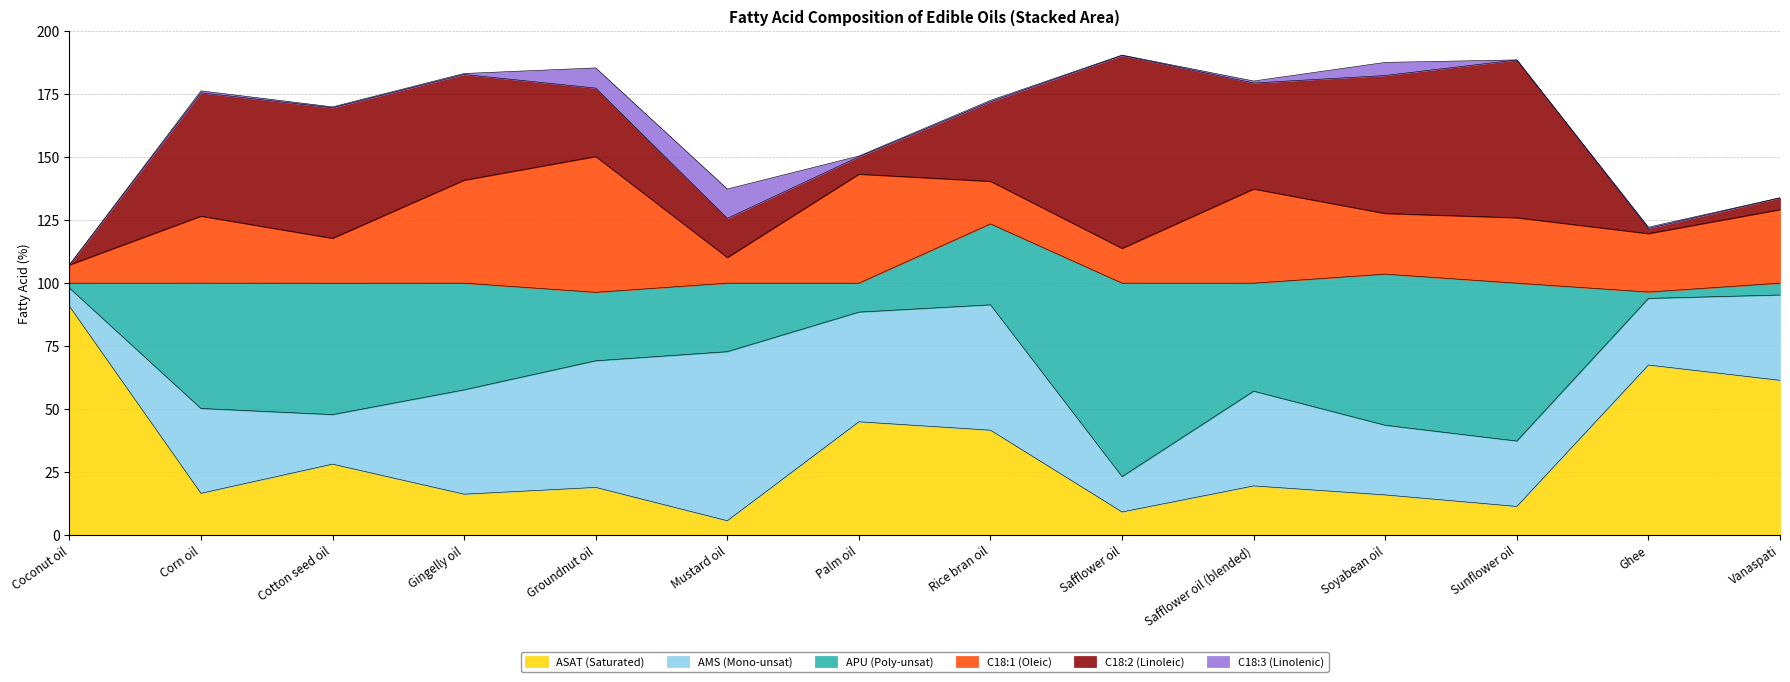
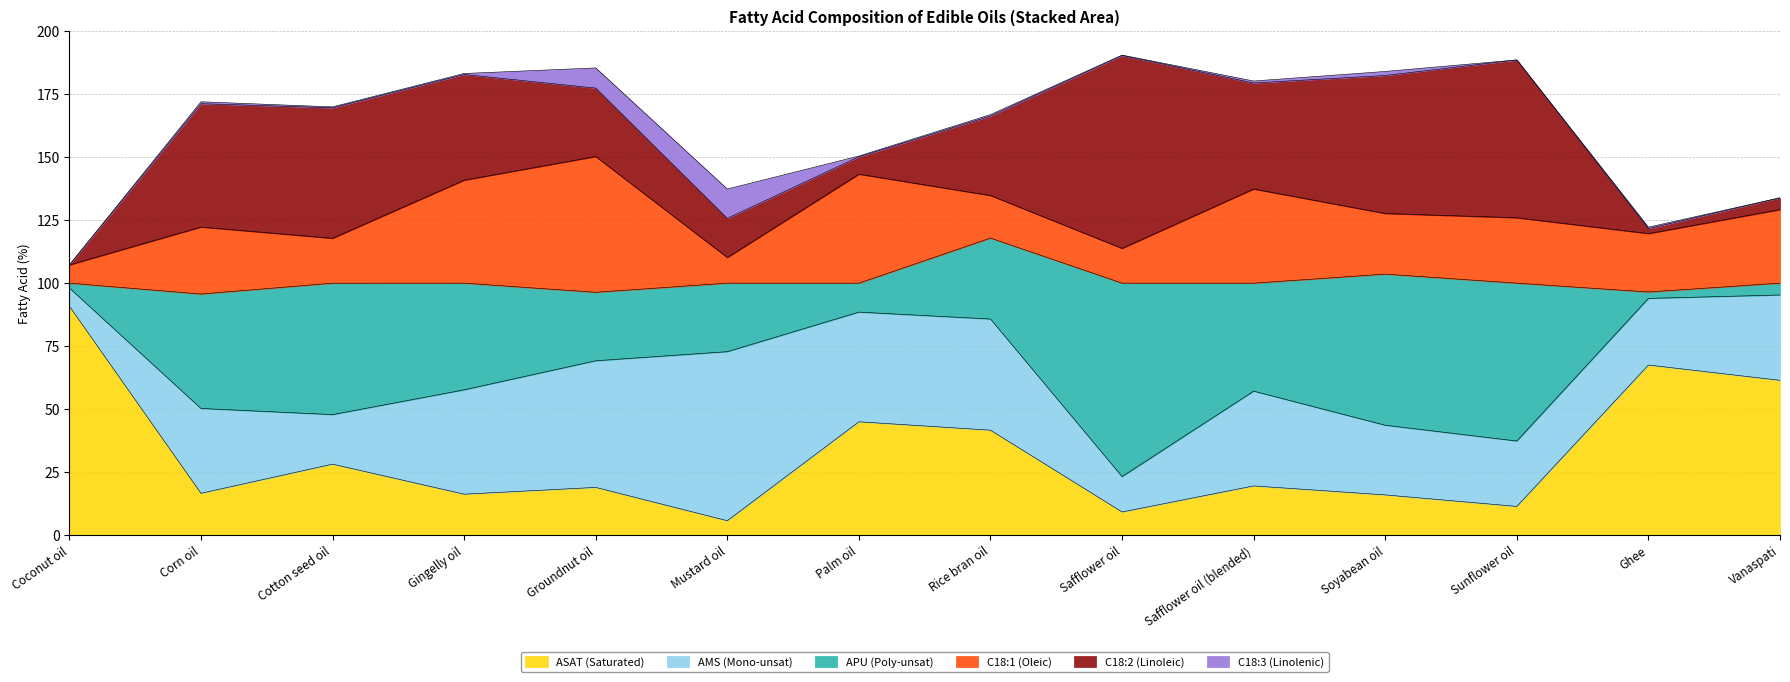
APU (Poly-unsat), Corn oil: 50 -> 45
AMS (Mono-unsat), Rice bran oil: 50 -> 44
C18:3 (Linolenic), Soyabean oil: 5 -> 2
